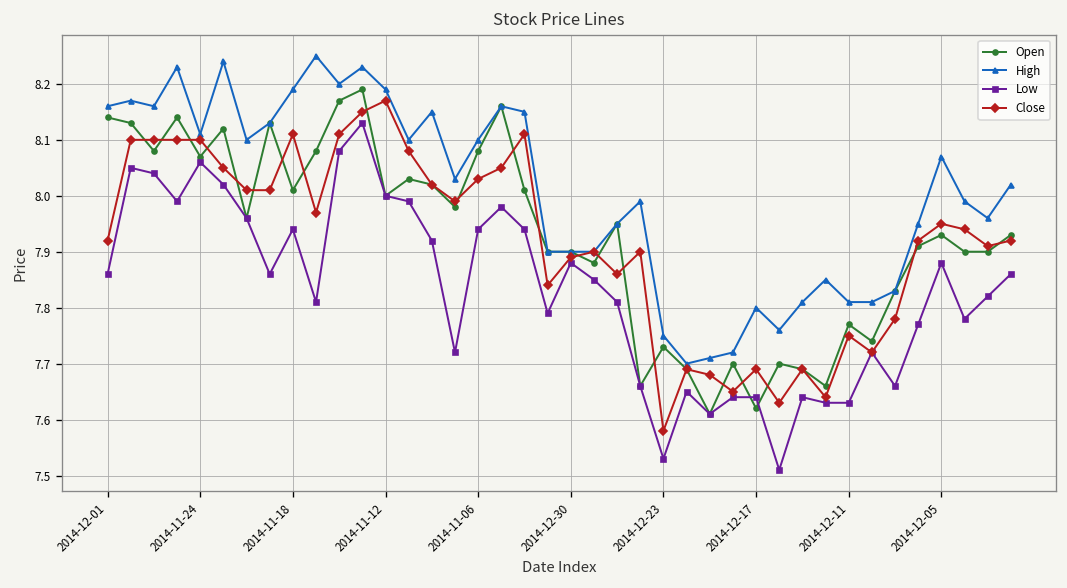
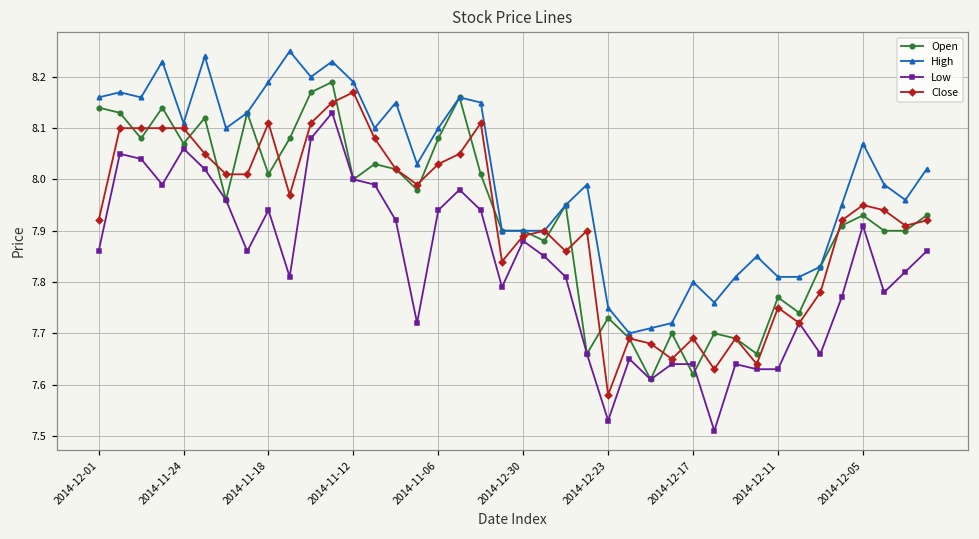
Low, 2014-12-05: 7.88 -> 7.91
